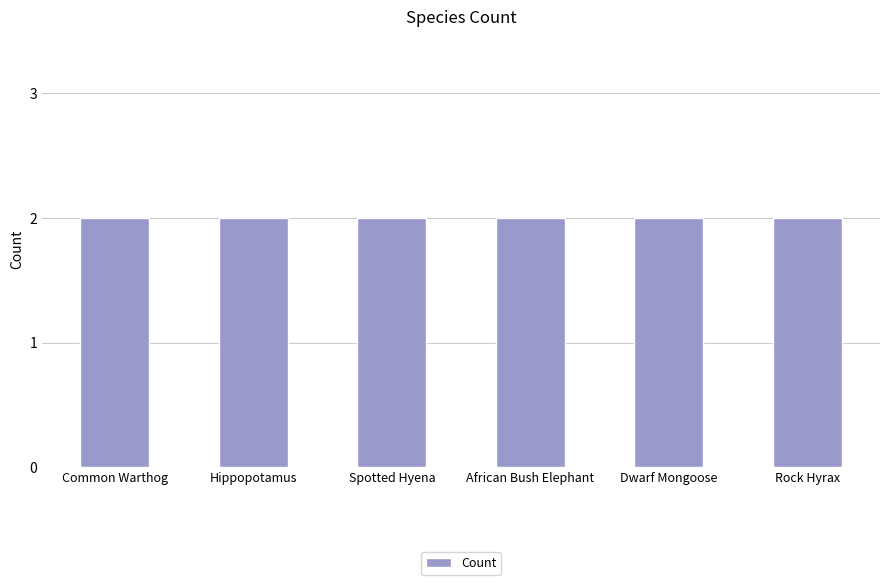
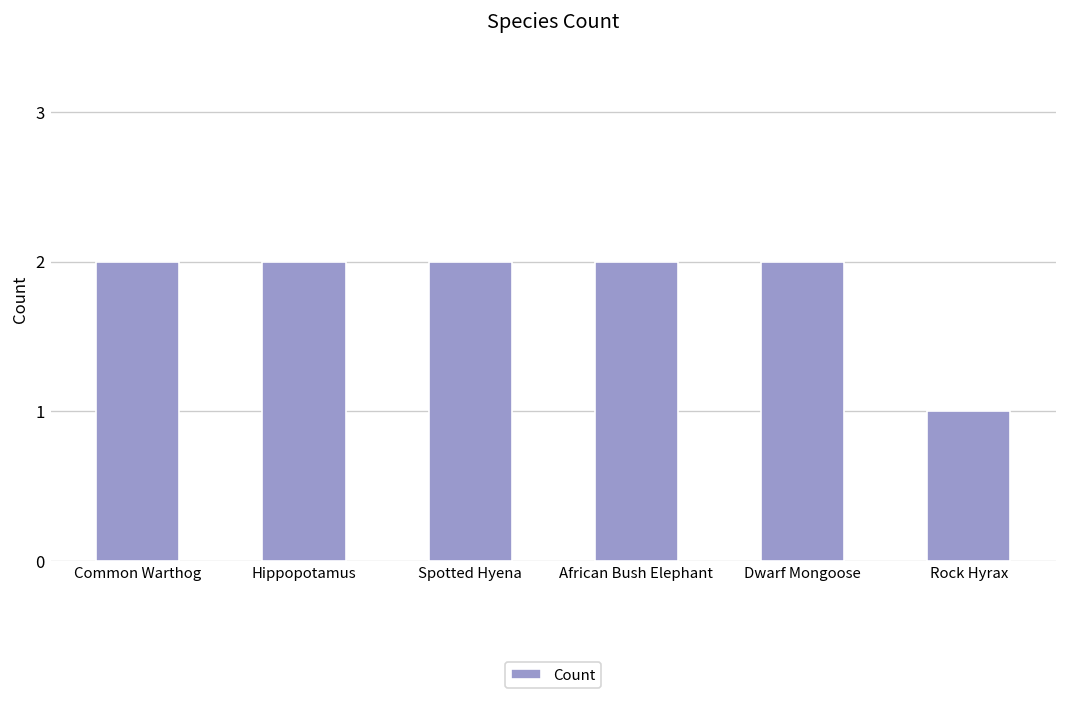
Rock Hyrax: 2 -> 1
